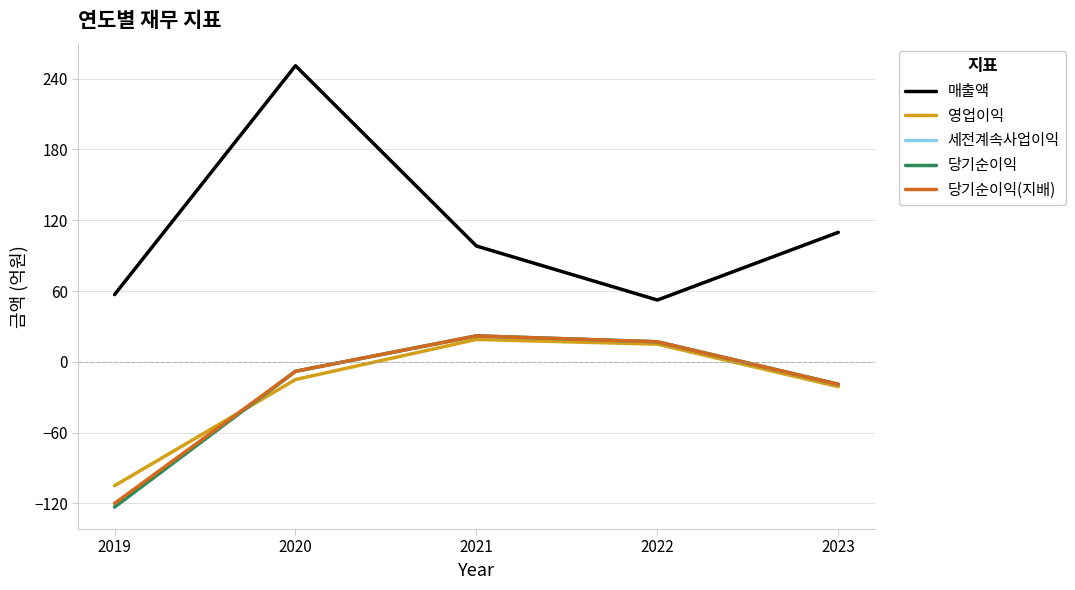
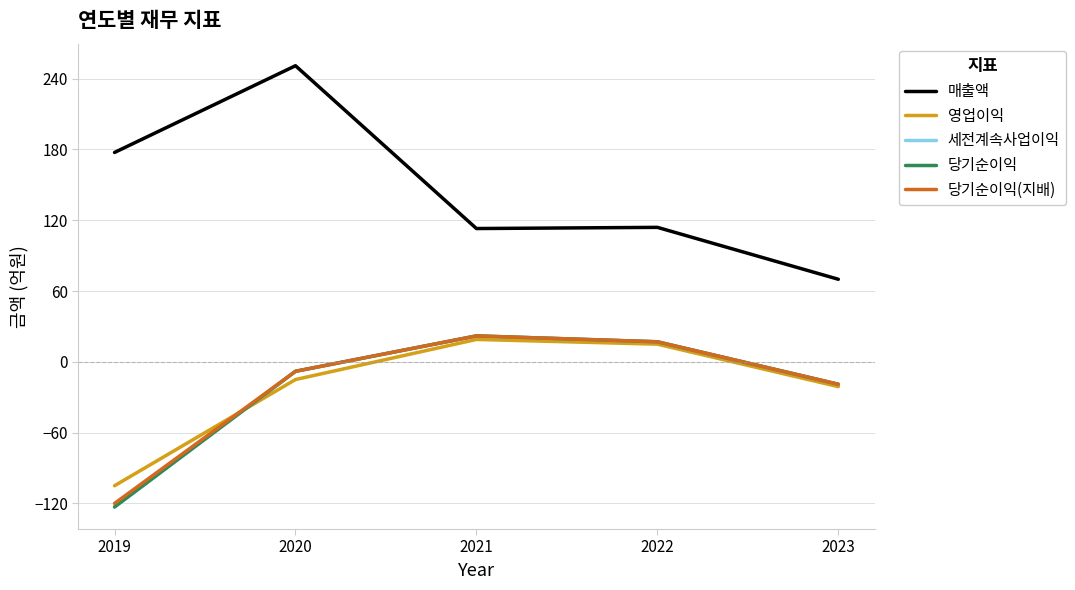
매출액, 2019: 57 -> 178
매출액, 2021: 98 -> 113
매출액, 2022: 52 -> 114
매출액, 2023: 110 -> 70
